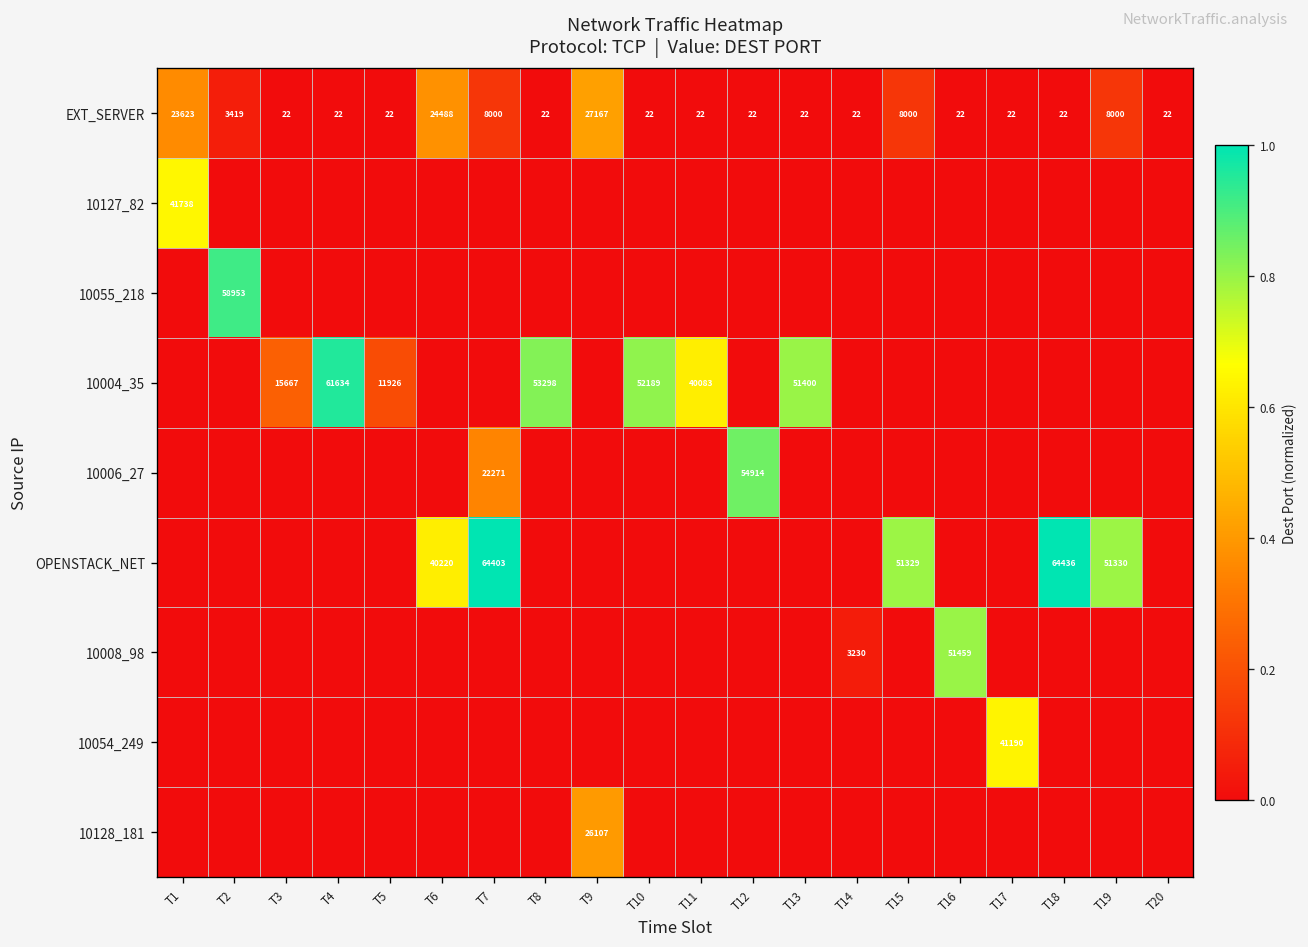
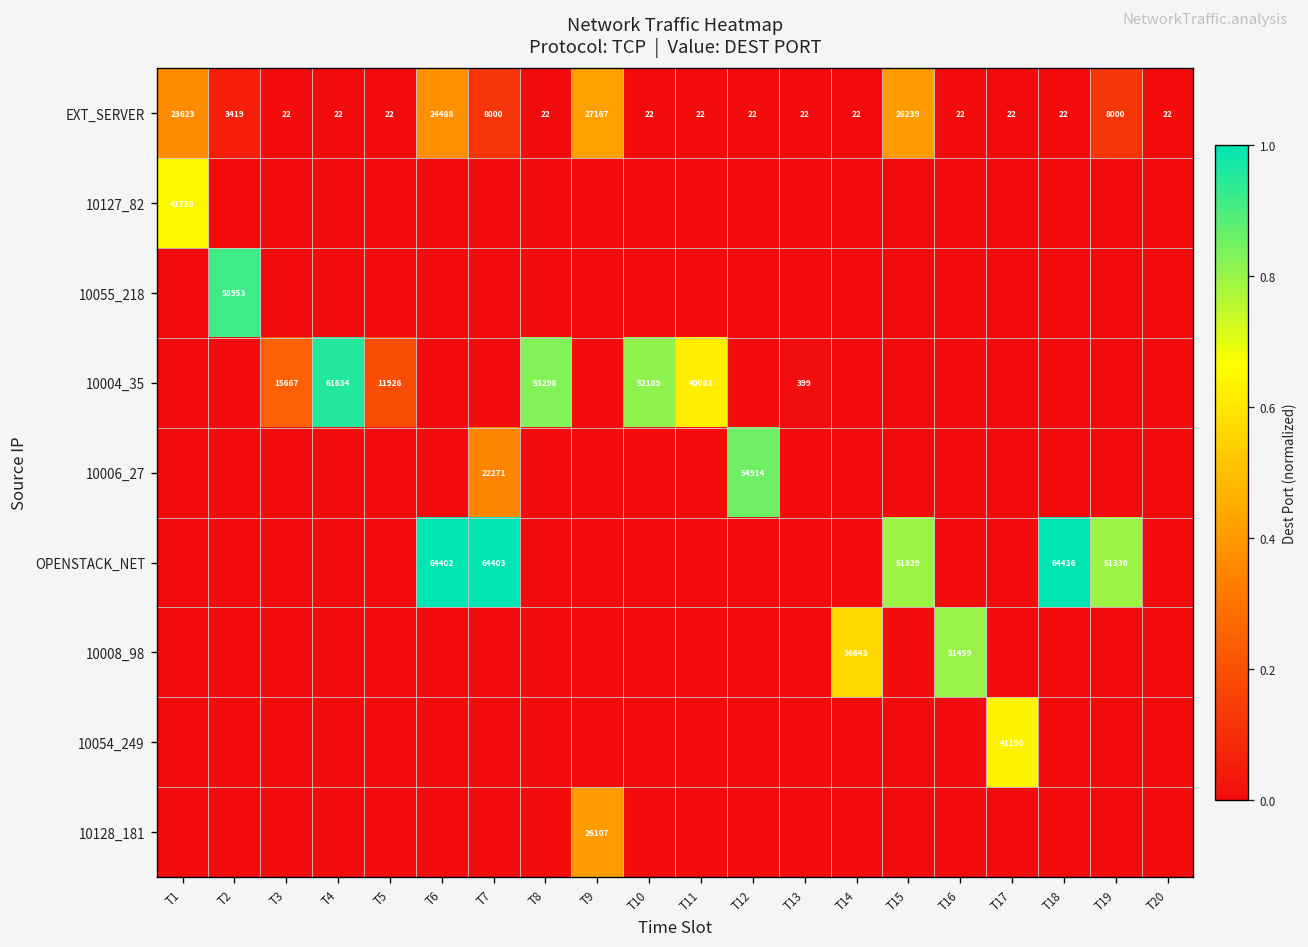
EXT_SERVER, T15: 8000 -> 26239
10004_35, T13: 51400 -> 399
OPENSTACK_NET, T6: 40220 -> 64402
10008_98, T14: 3230 -> 36643
